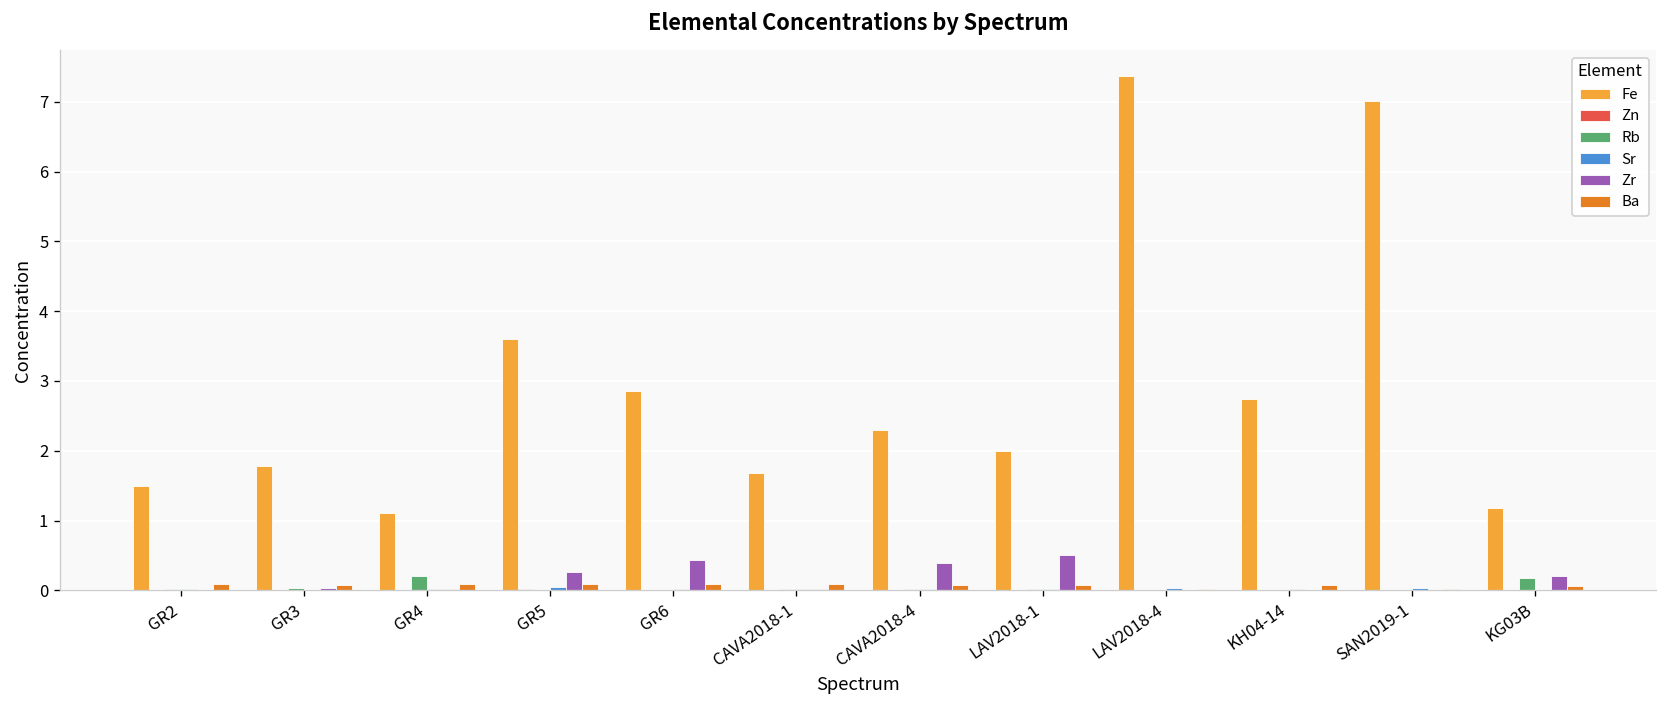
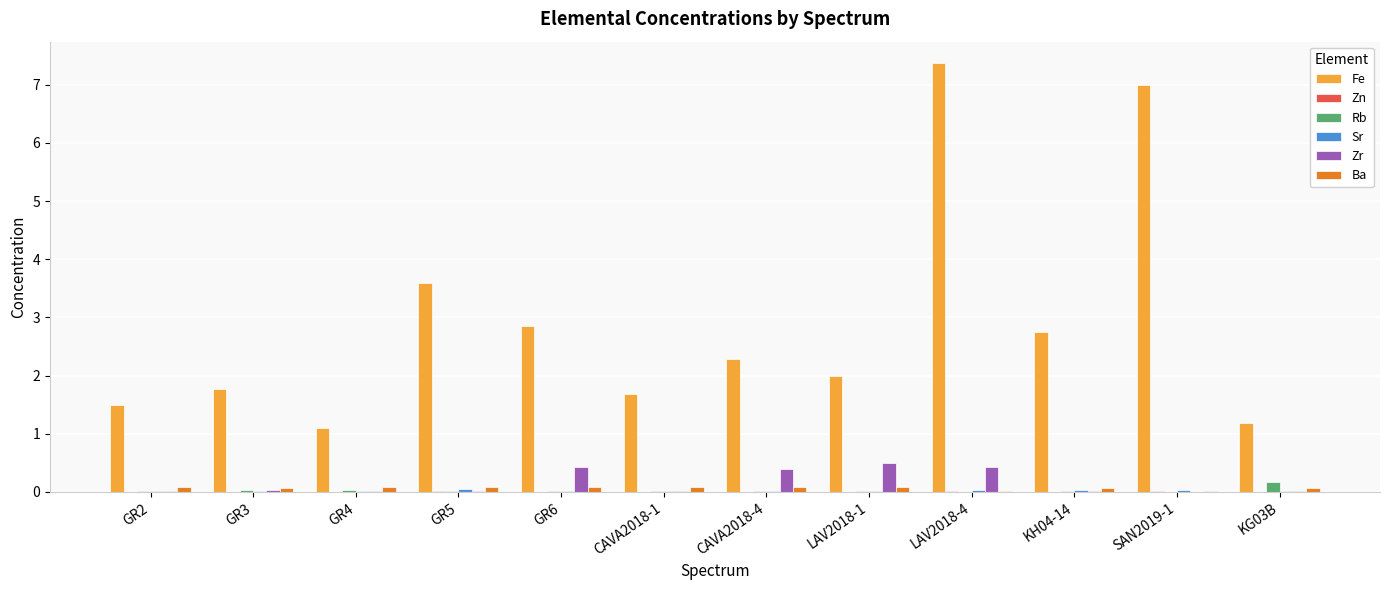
Rb, GR4: 0.2 -> 0.0
Zr, GR5: 0.3 -> 0.0
Zr, LAV2018-4: 0.0 -> 0.4
Zr, KG03B: 0.2 -> 0.0
